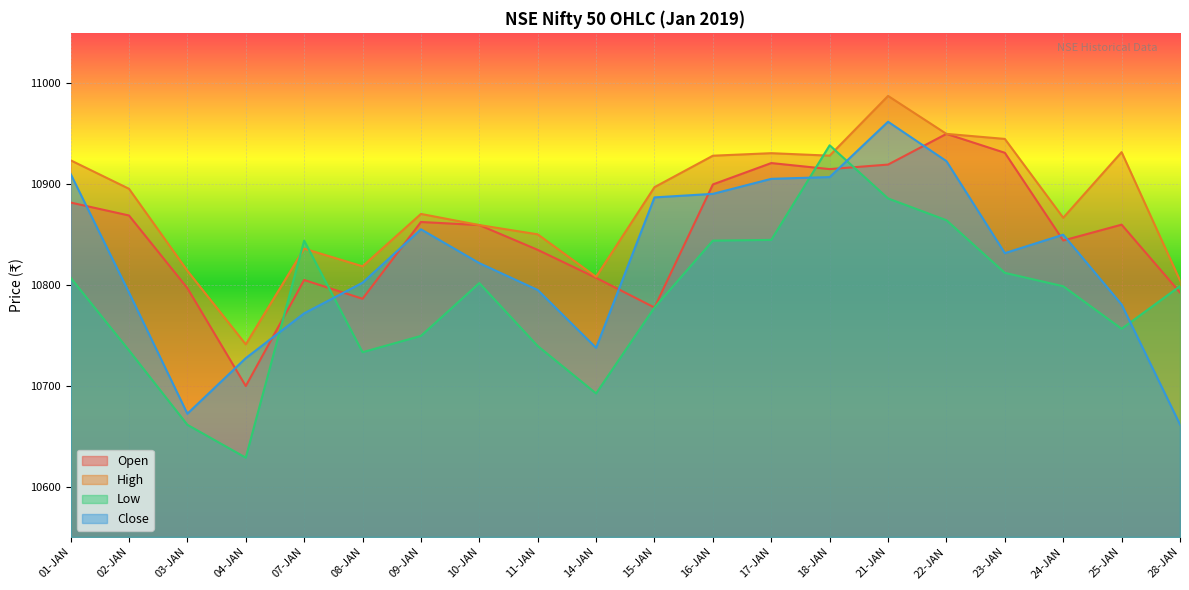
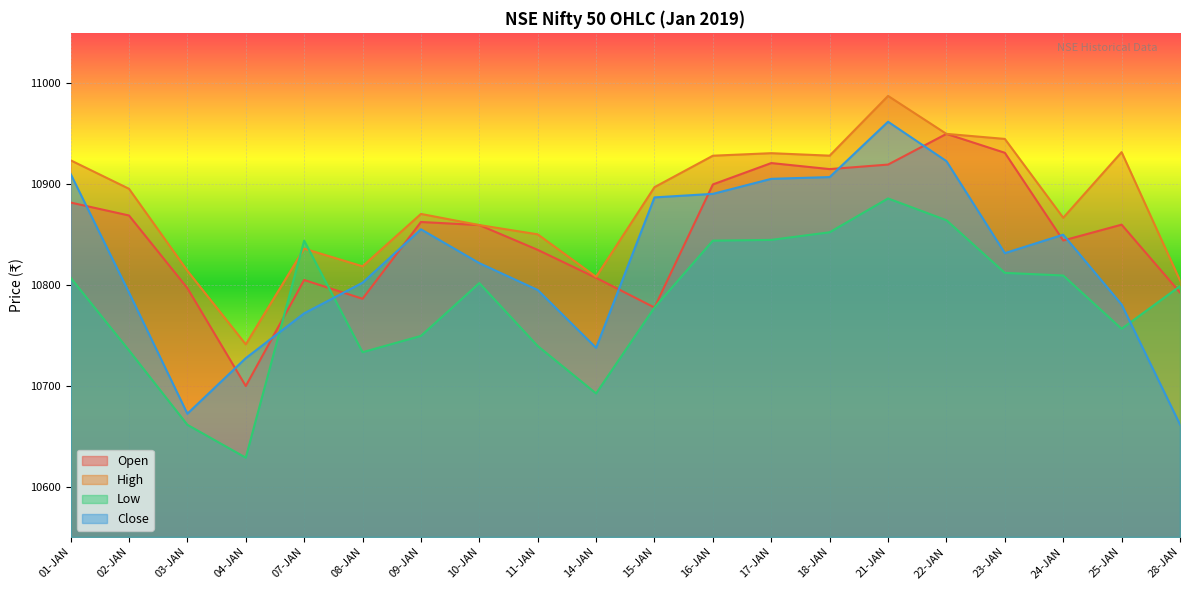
Low, 18-JAN: 10939 -> 10852
Low, 24-JAN: 10799 -> 10809
